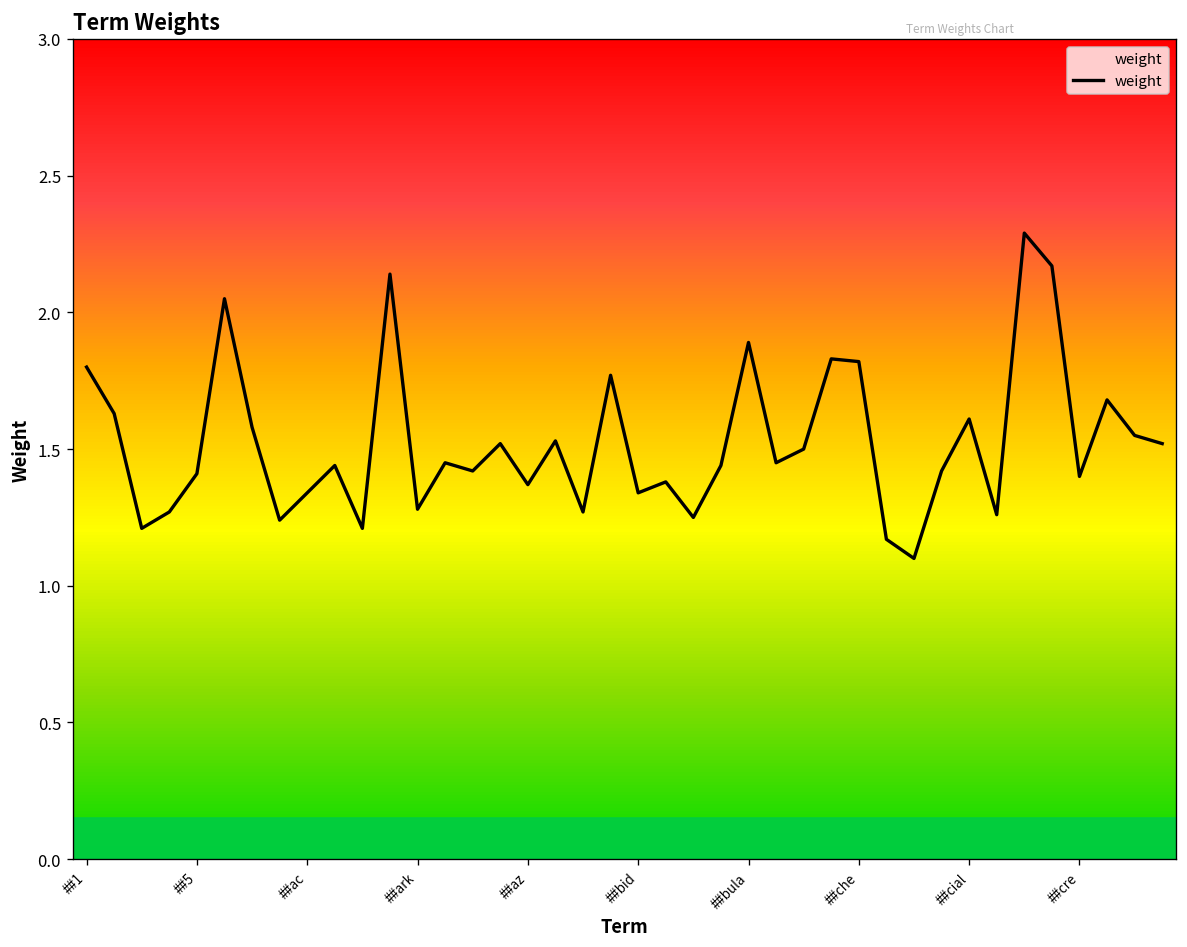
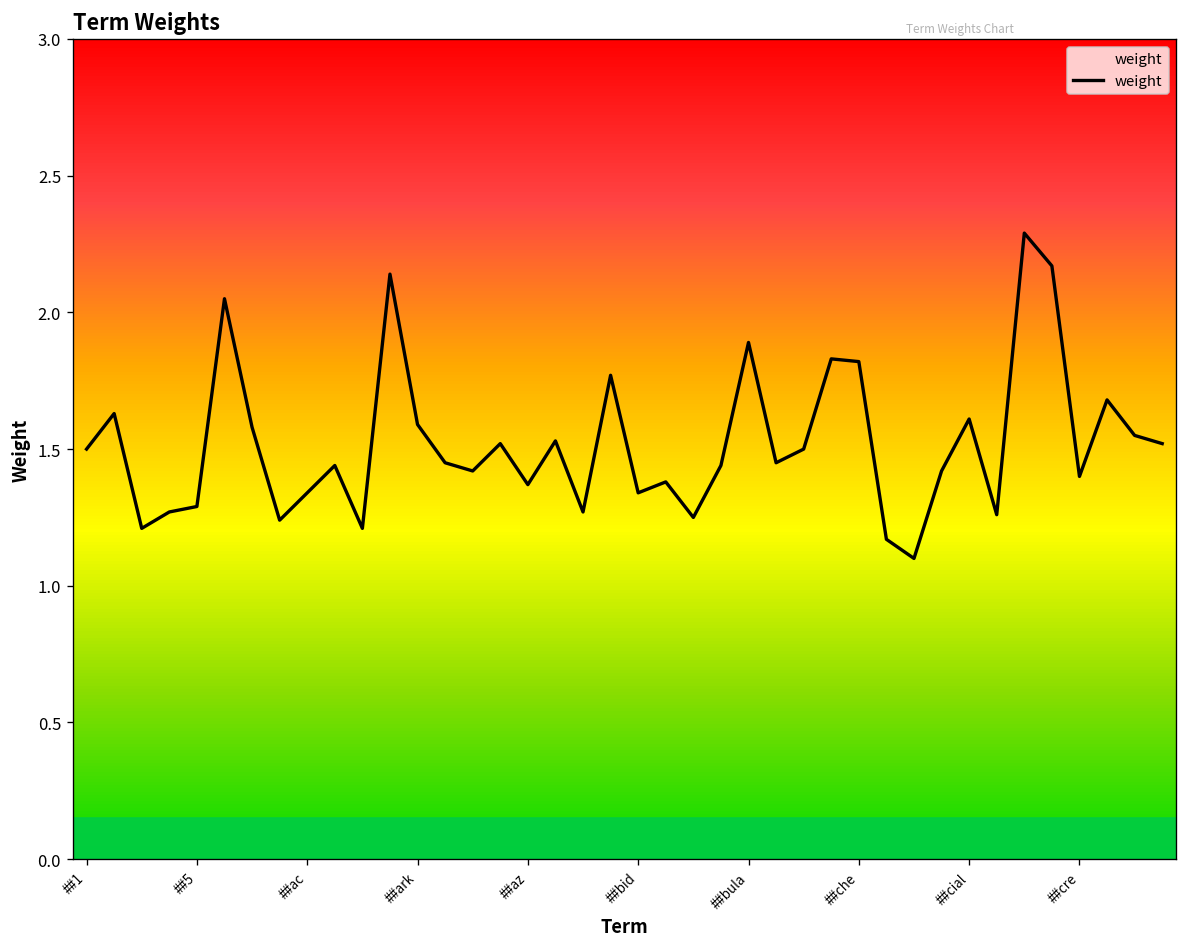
##1: 1.8 -> 1.5
##5: 1.41 -> 1.29
##ark: 1.28 -> 1.59
